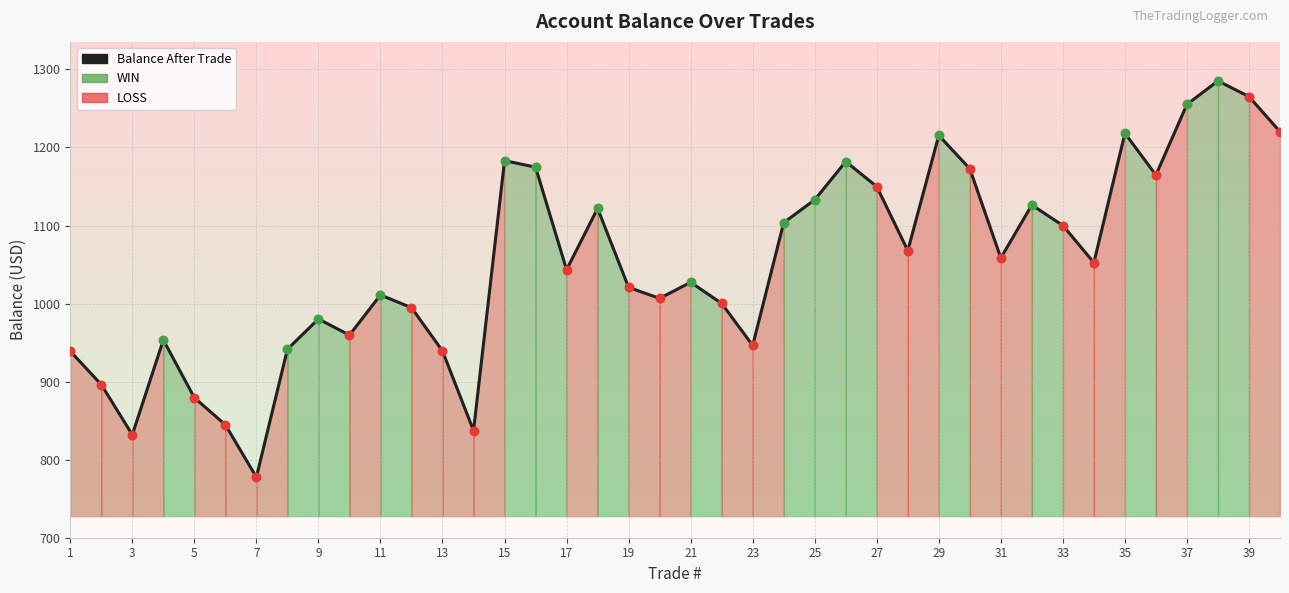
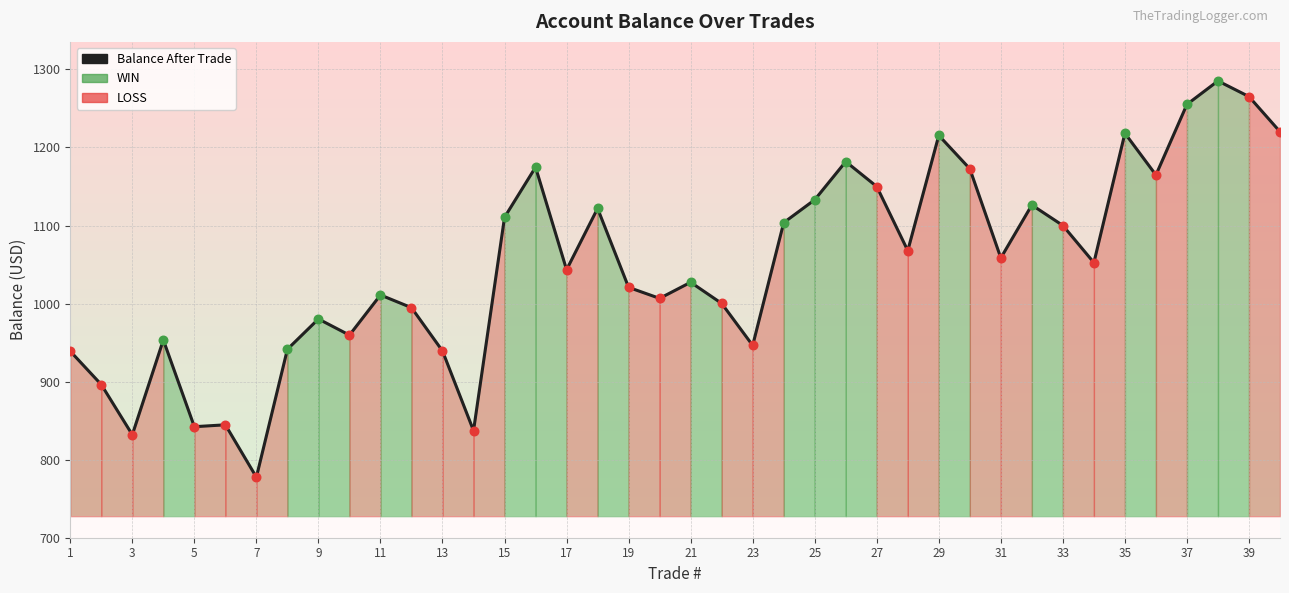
Balance After Trade, 5: 880 -> 840
Balance After Trade, 15: 1180 -> 1110
